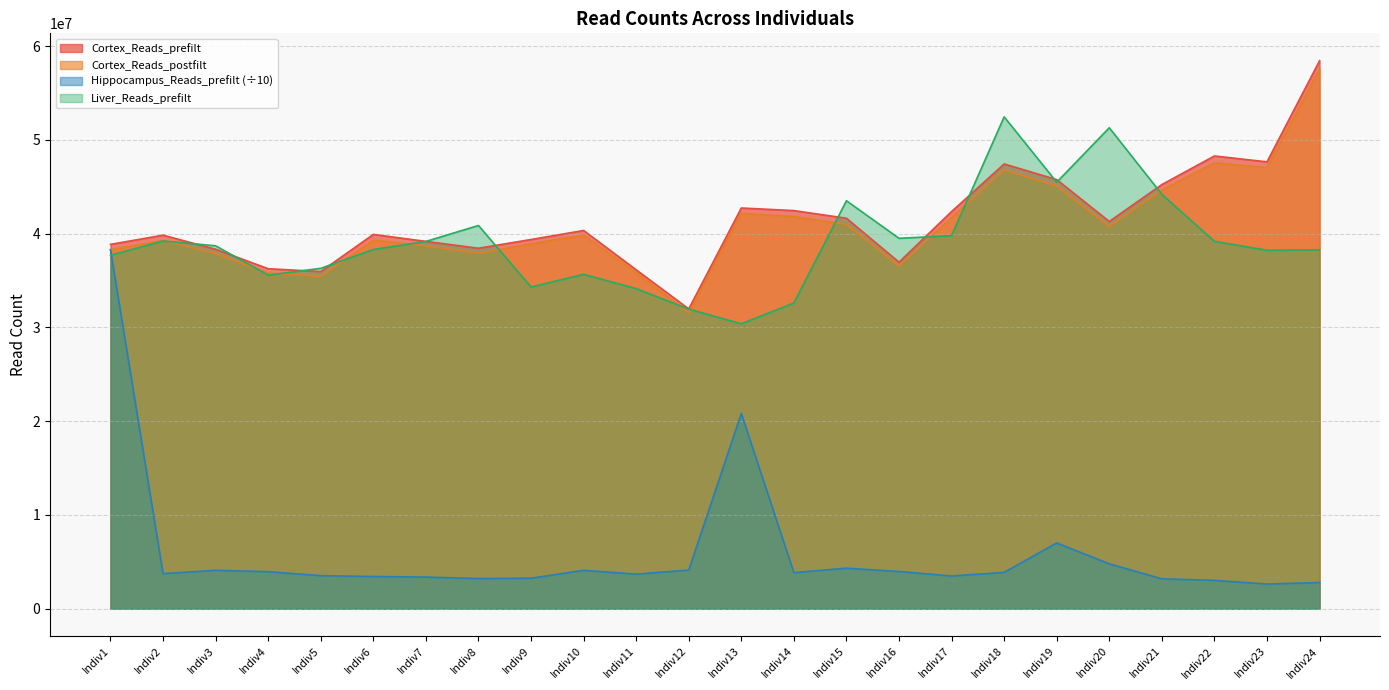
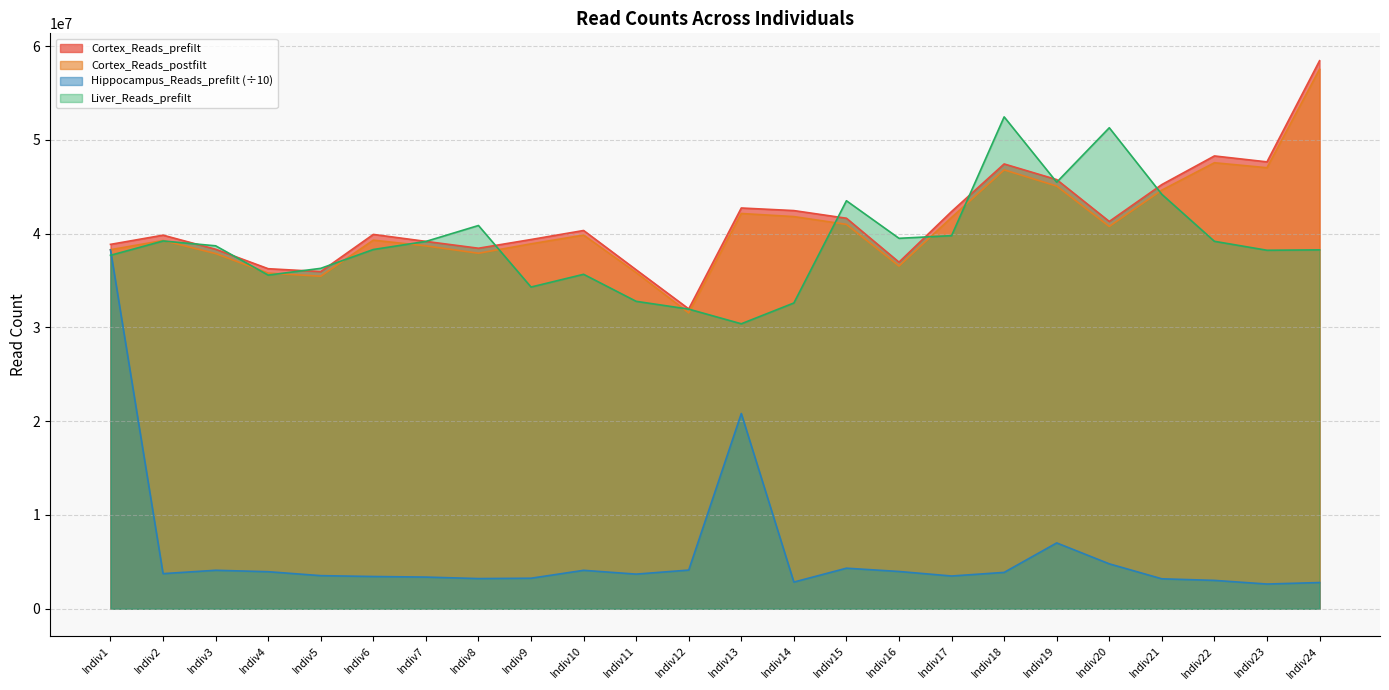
Liver_Reads_prefilt, Indiv11: 34000000 -> 33000000
Hippocampus_Reads_prefilt (÷10), Indiv14: 4000000 -> 3000000
